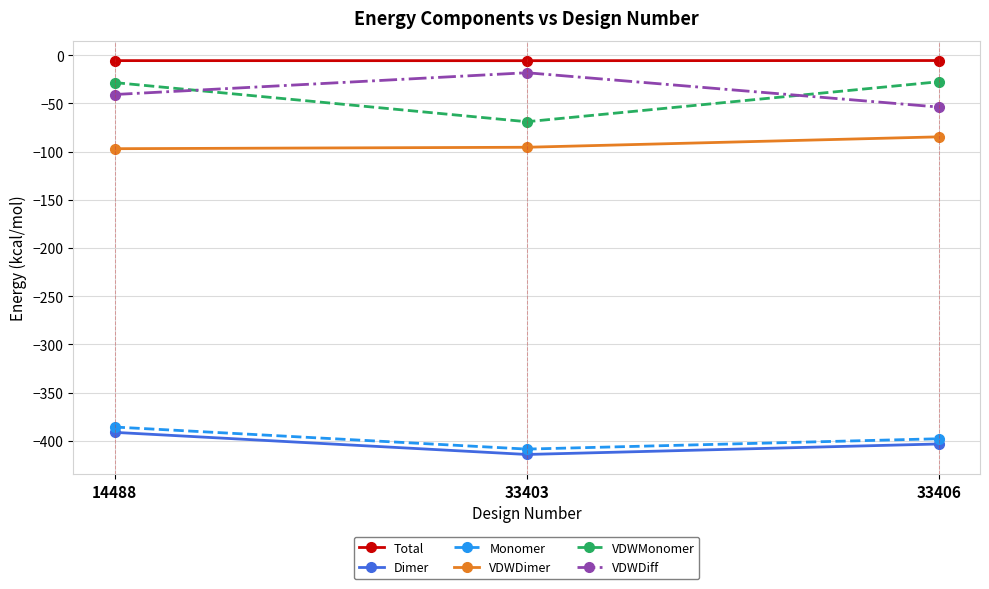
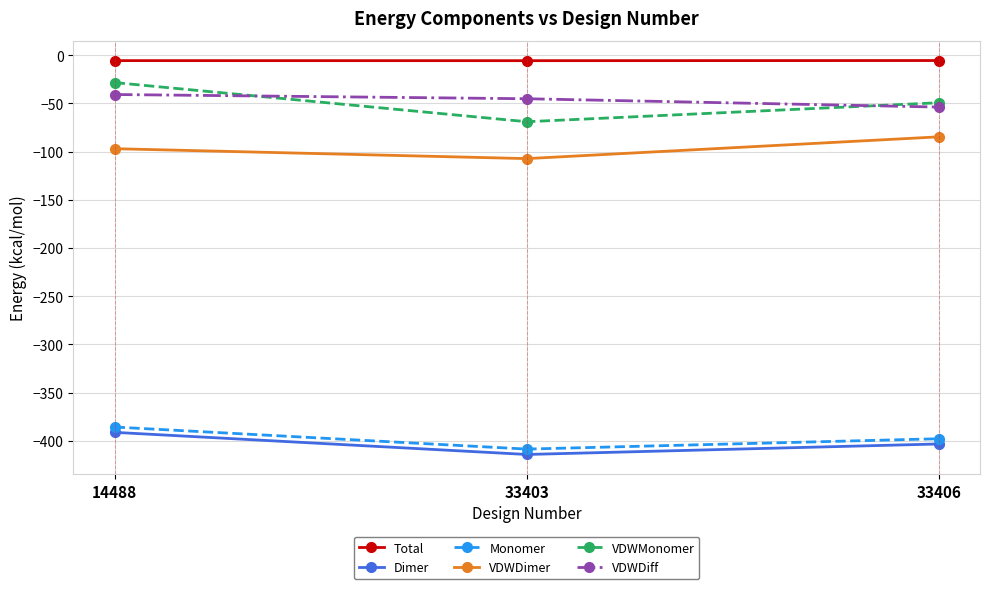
VDWDimer, 33403: -100 -> -110
VDWDiff, 33403: -20 -> -50
VDWMonomer, 33406: -30 -> -50
